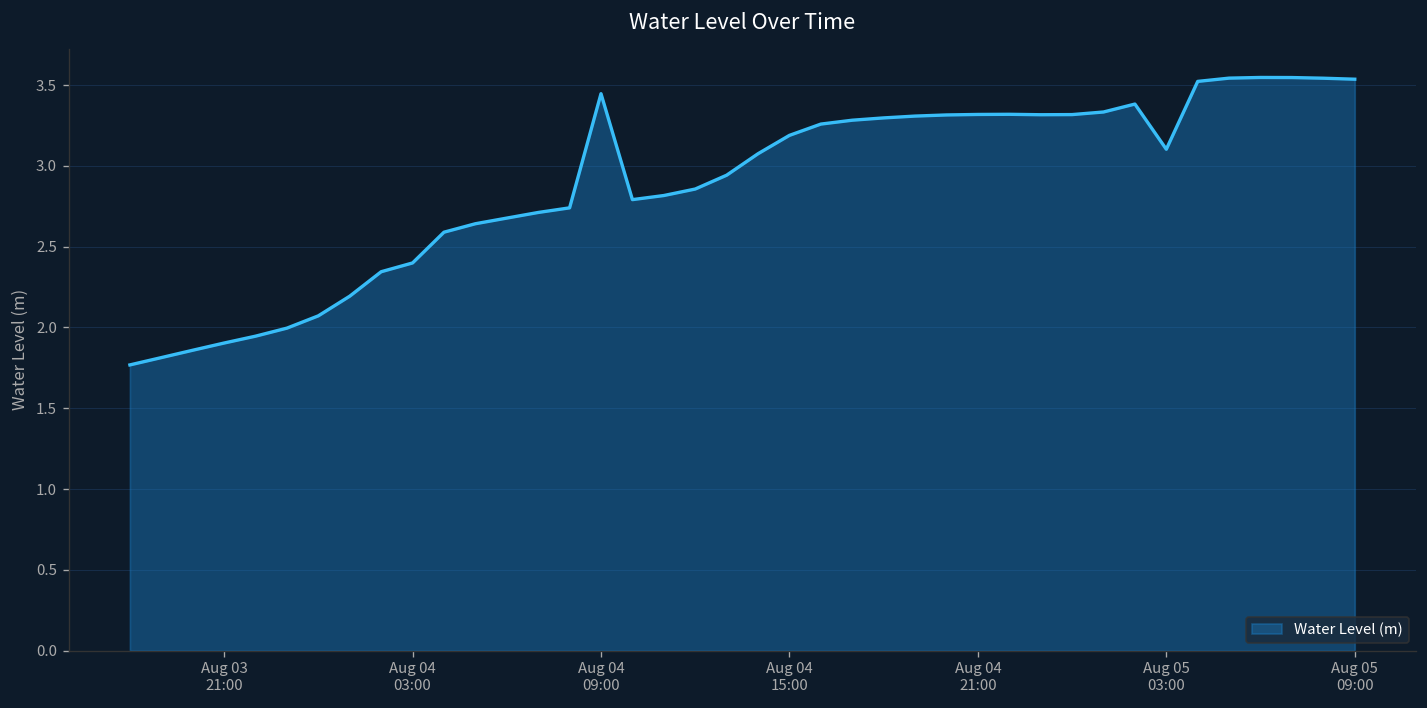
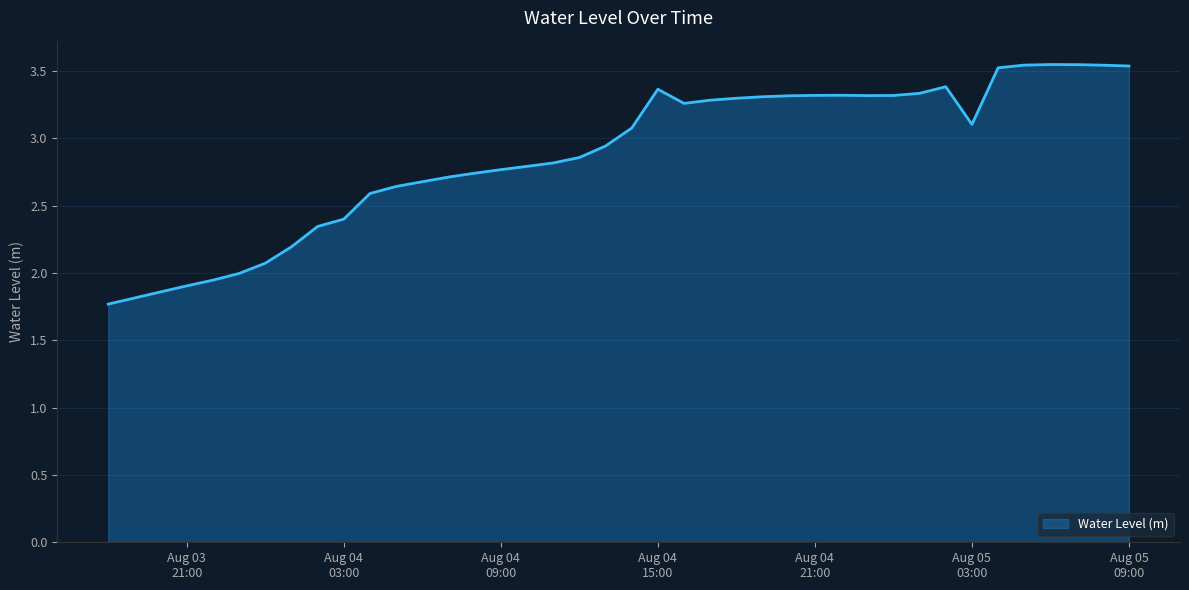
Aug 04 09:00: 3.45 -> 2.77
Aug 04 15:00: 3.19 -> 3.36
